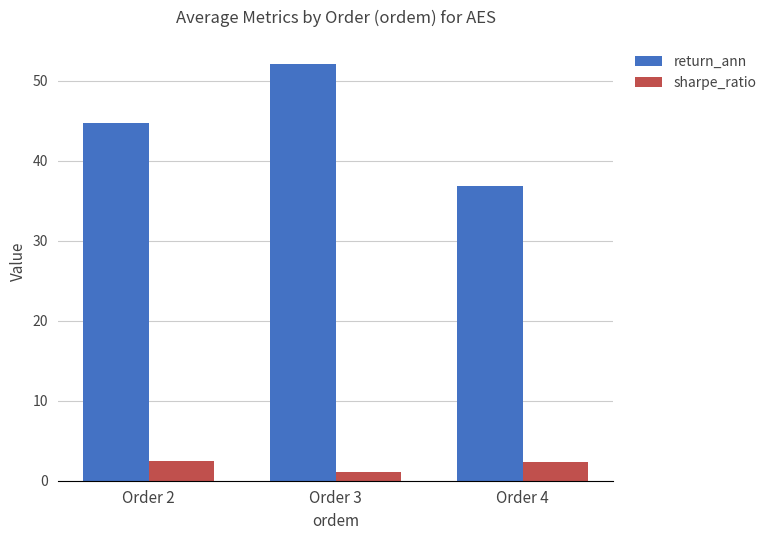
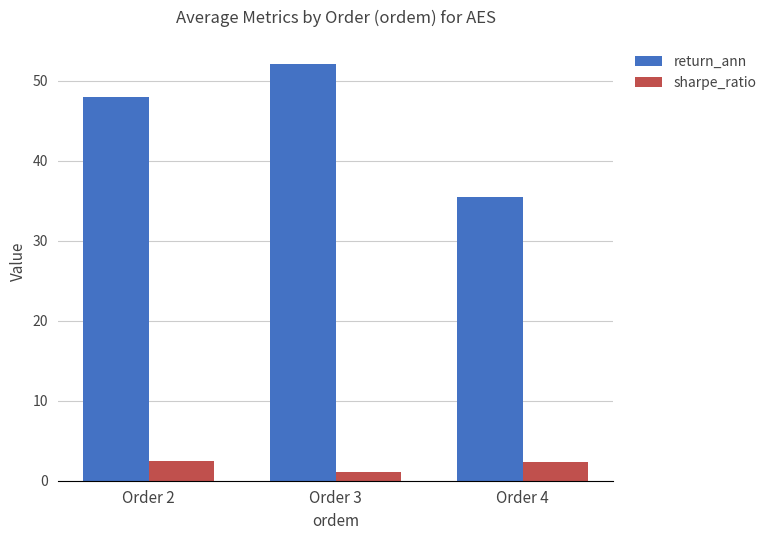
return_ann, Order 2: 45 -> 48
return_ann, Order 4: 37 -> 35
